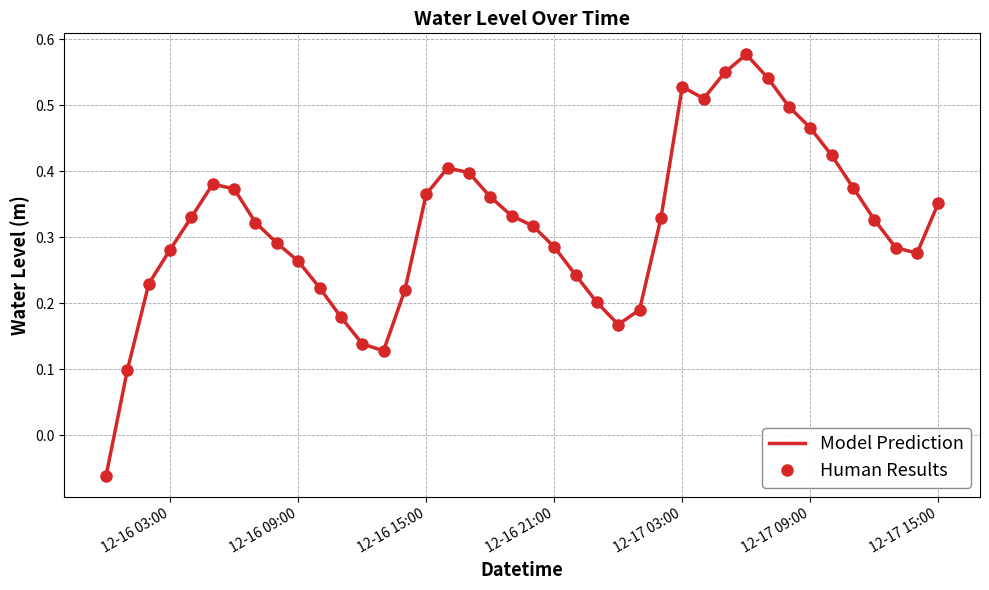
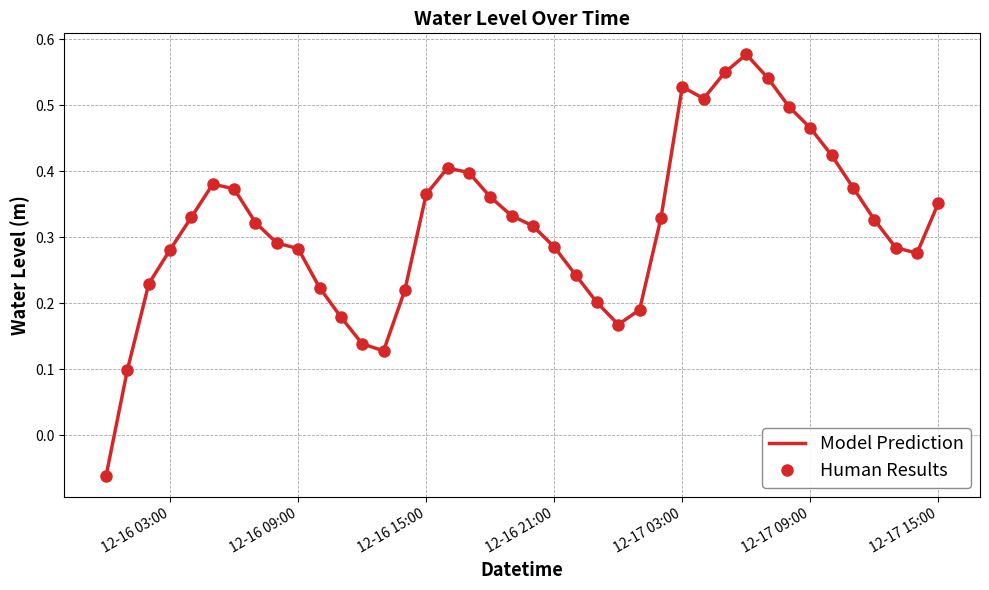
12-16 09:00: 0.26 -> 0.28
